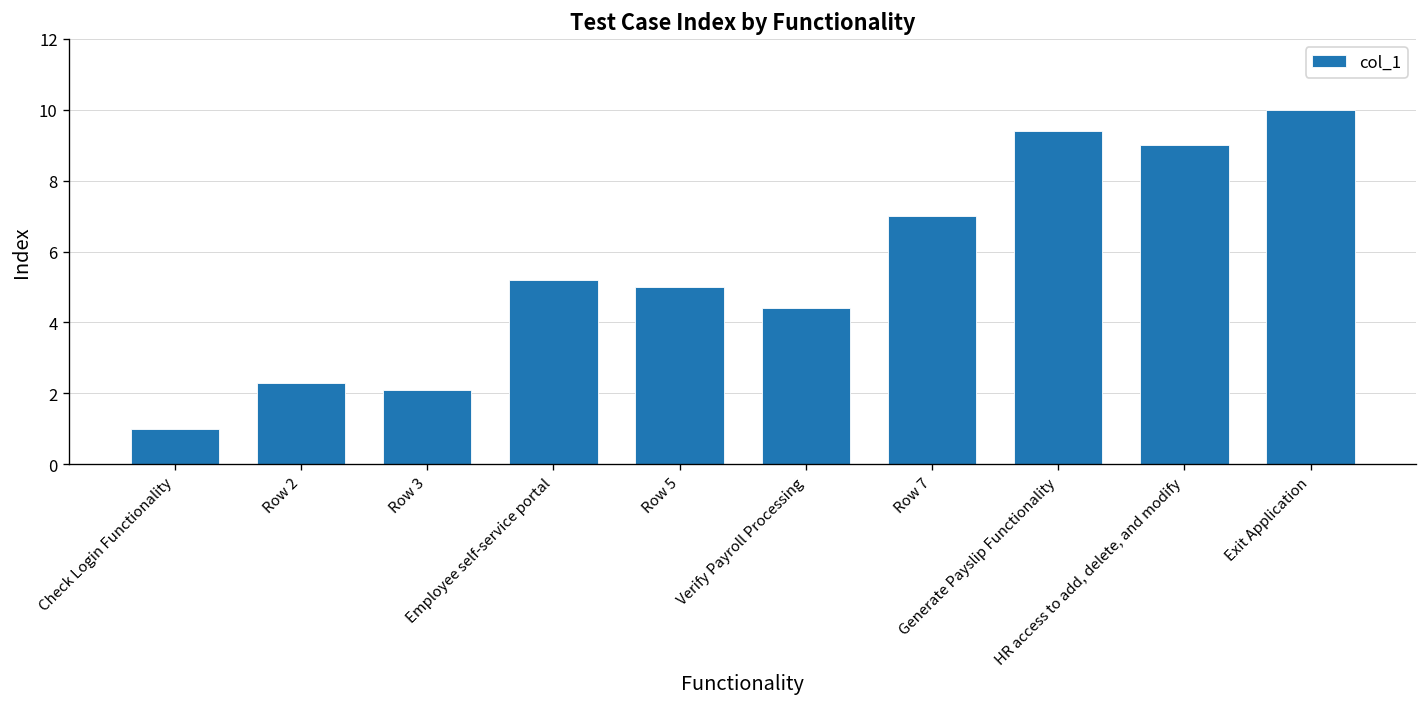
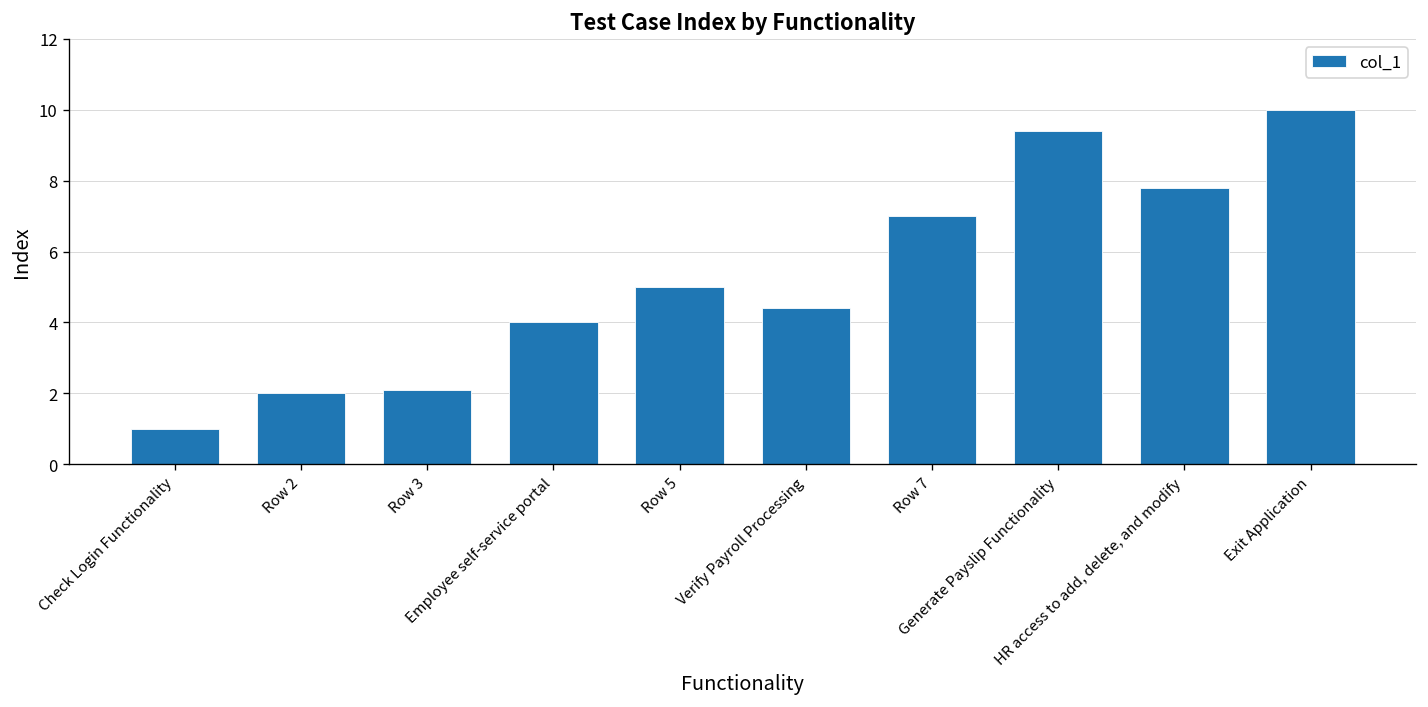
Row 2: 2.3 -> 2.0
Employee self-service portal: 5.2 -> 4.0
HR access to add, delete, and modify: 9.0 -> 7.8
